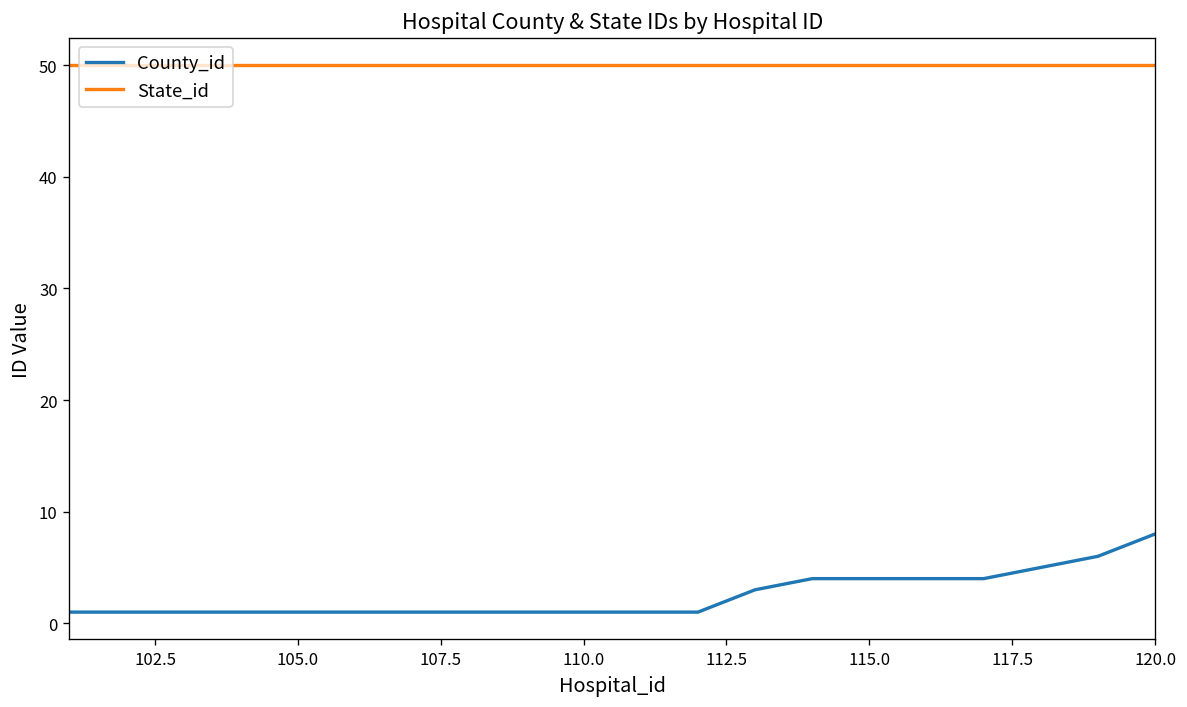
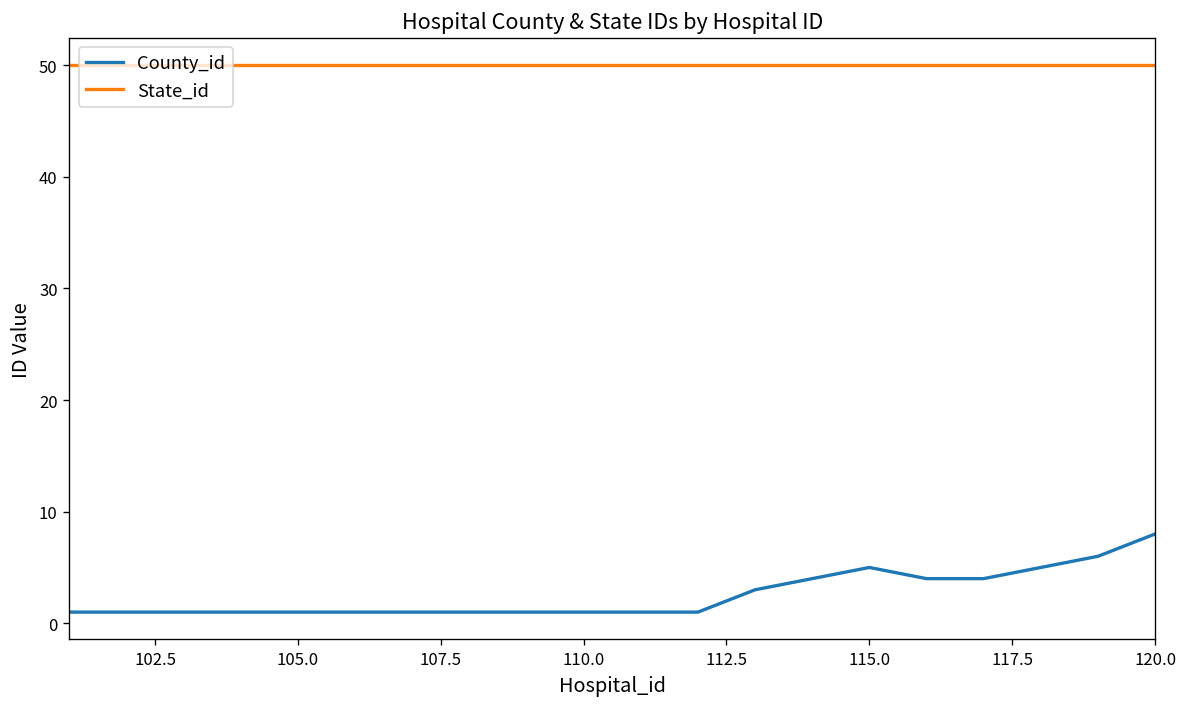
County_id, 115.0: 4 -> 5
